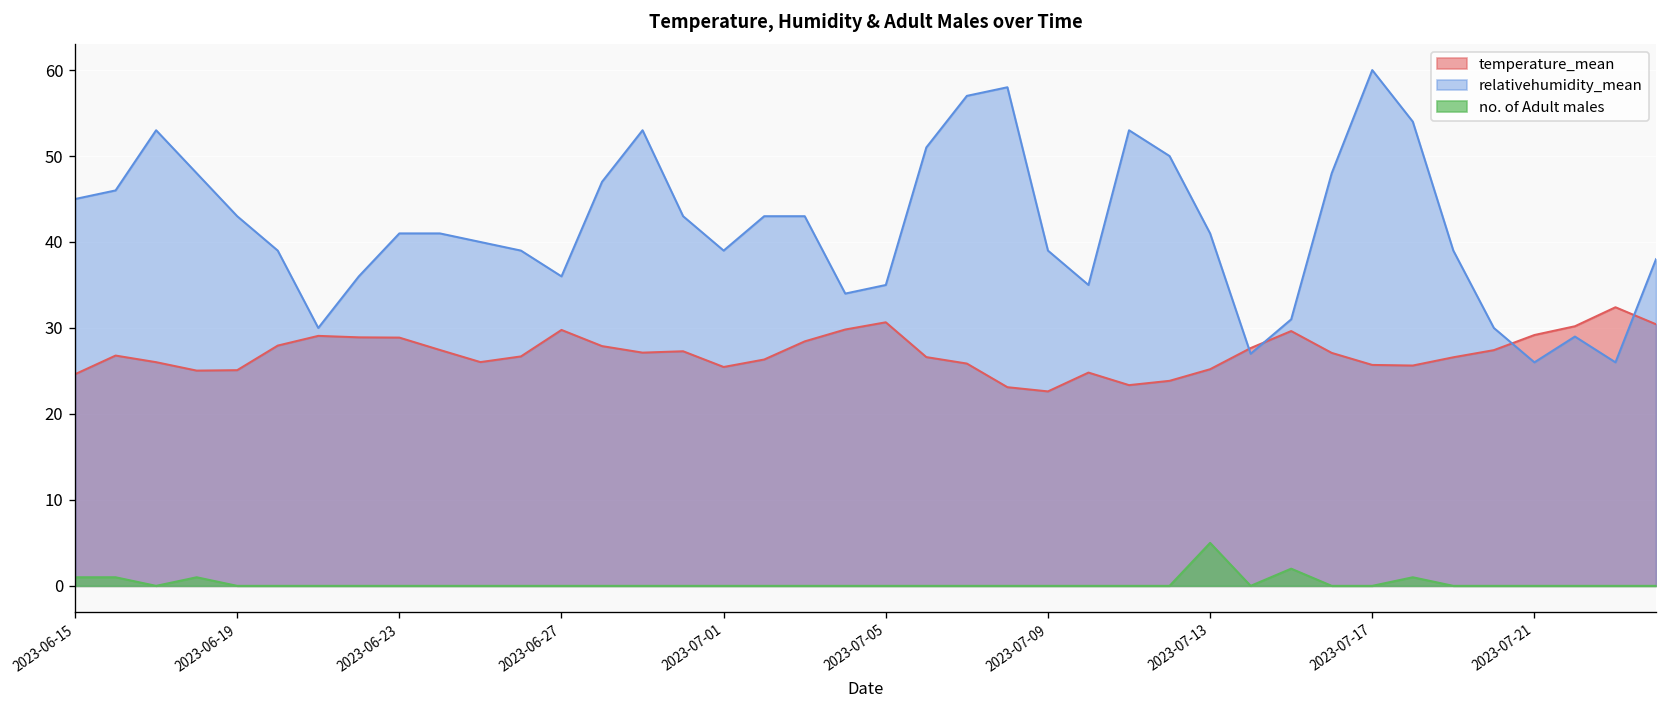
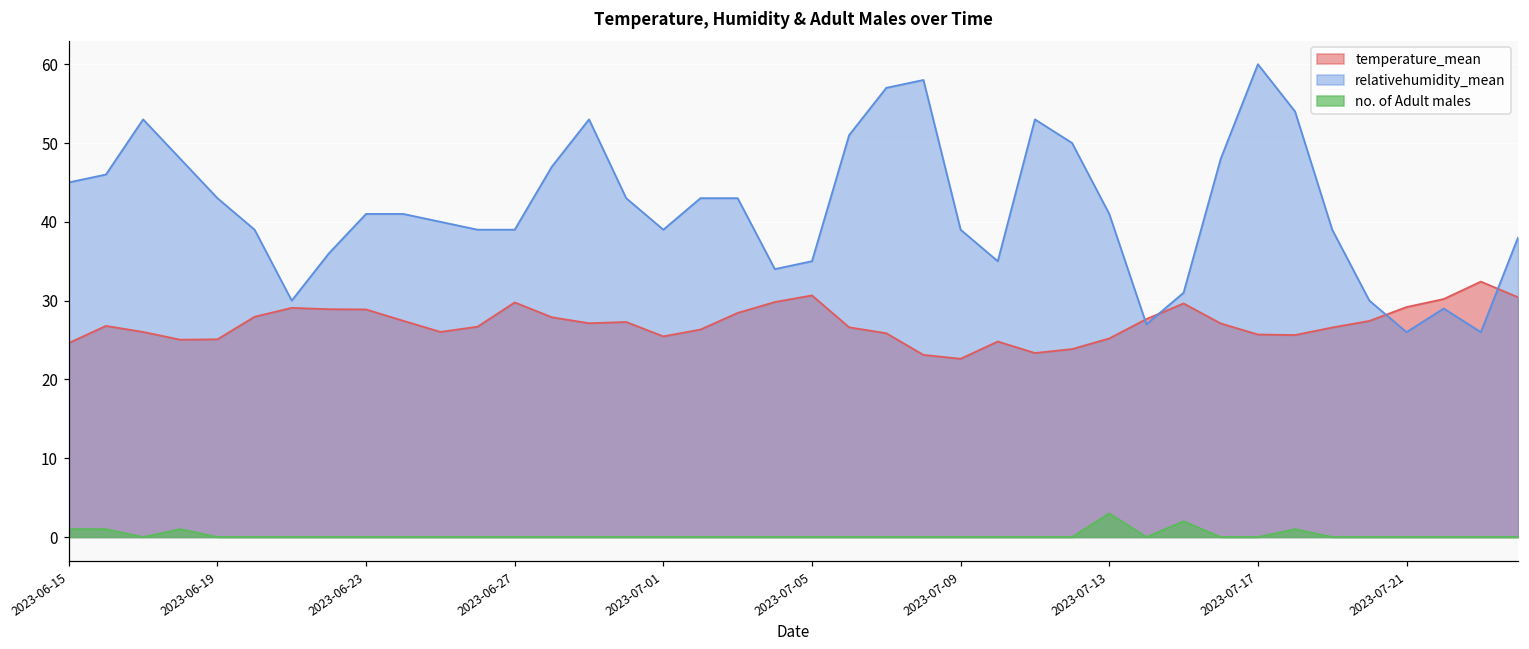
relativehumidity_mean, 2023-06-27: 36 -> 39
no. of Adult males, 2023-07-13: 5 -> 3
